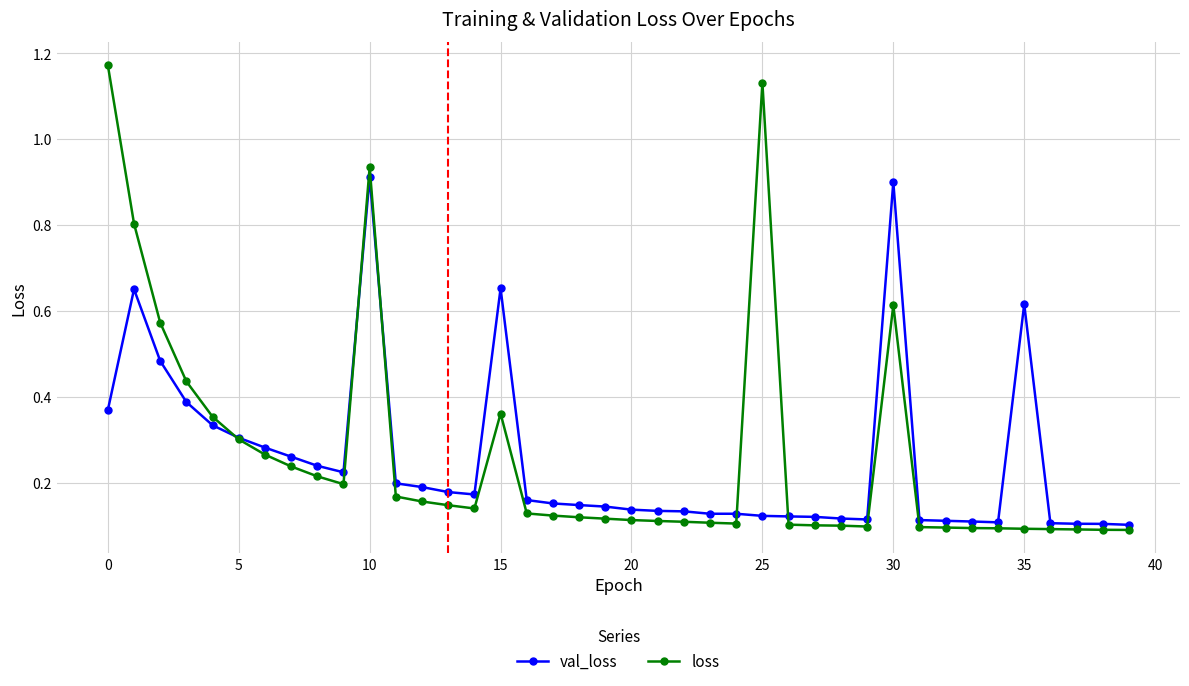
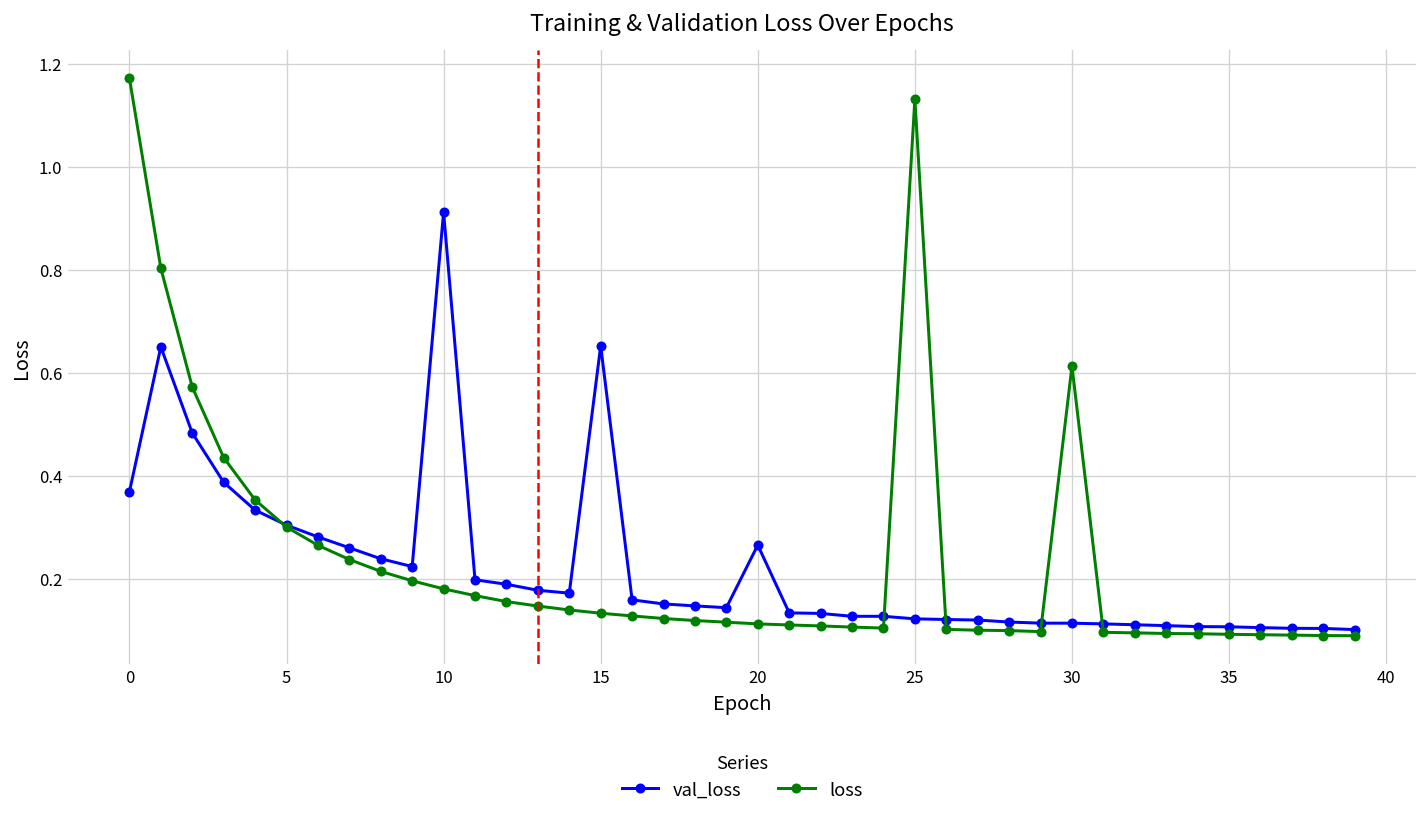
loss, 10: 0.94 -> 0.18
loss, 15: 0.36 -> 0.13
val_loss, 20: 0.14 -> 0.27
val_loss, 30: 0.90 -> 0.11
val_loss, 35: 0.62 -> 0.11
